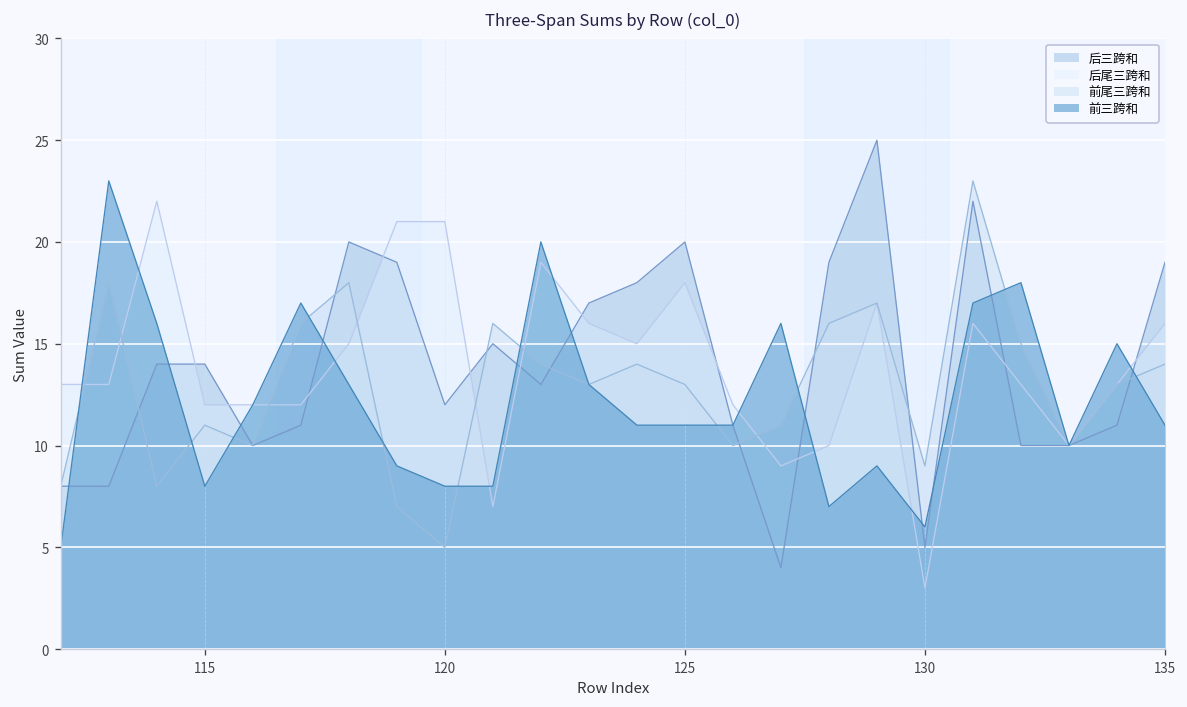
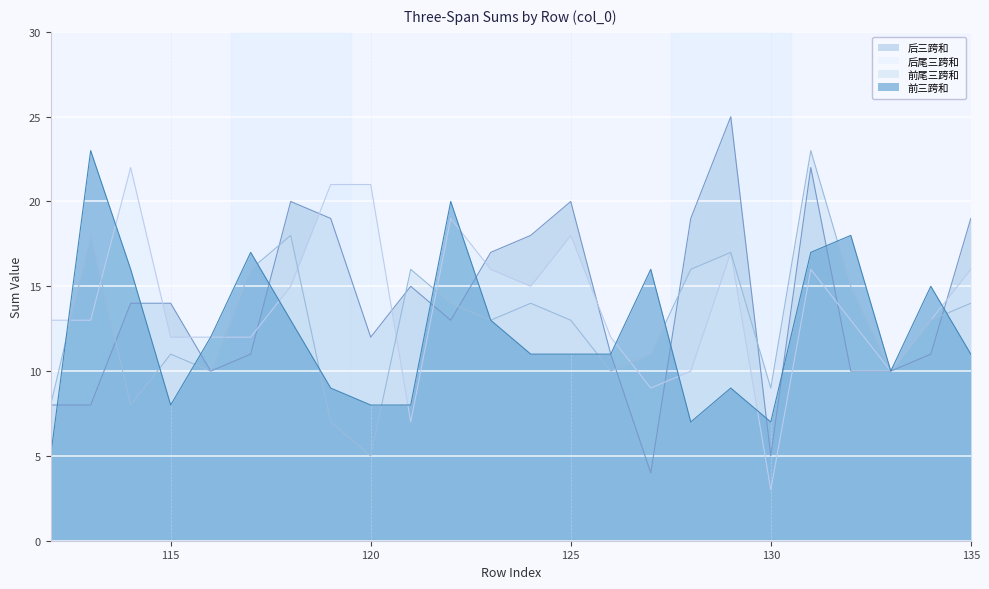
前三跨和, 130: 6 -> 7
